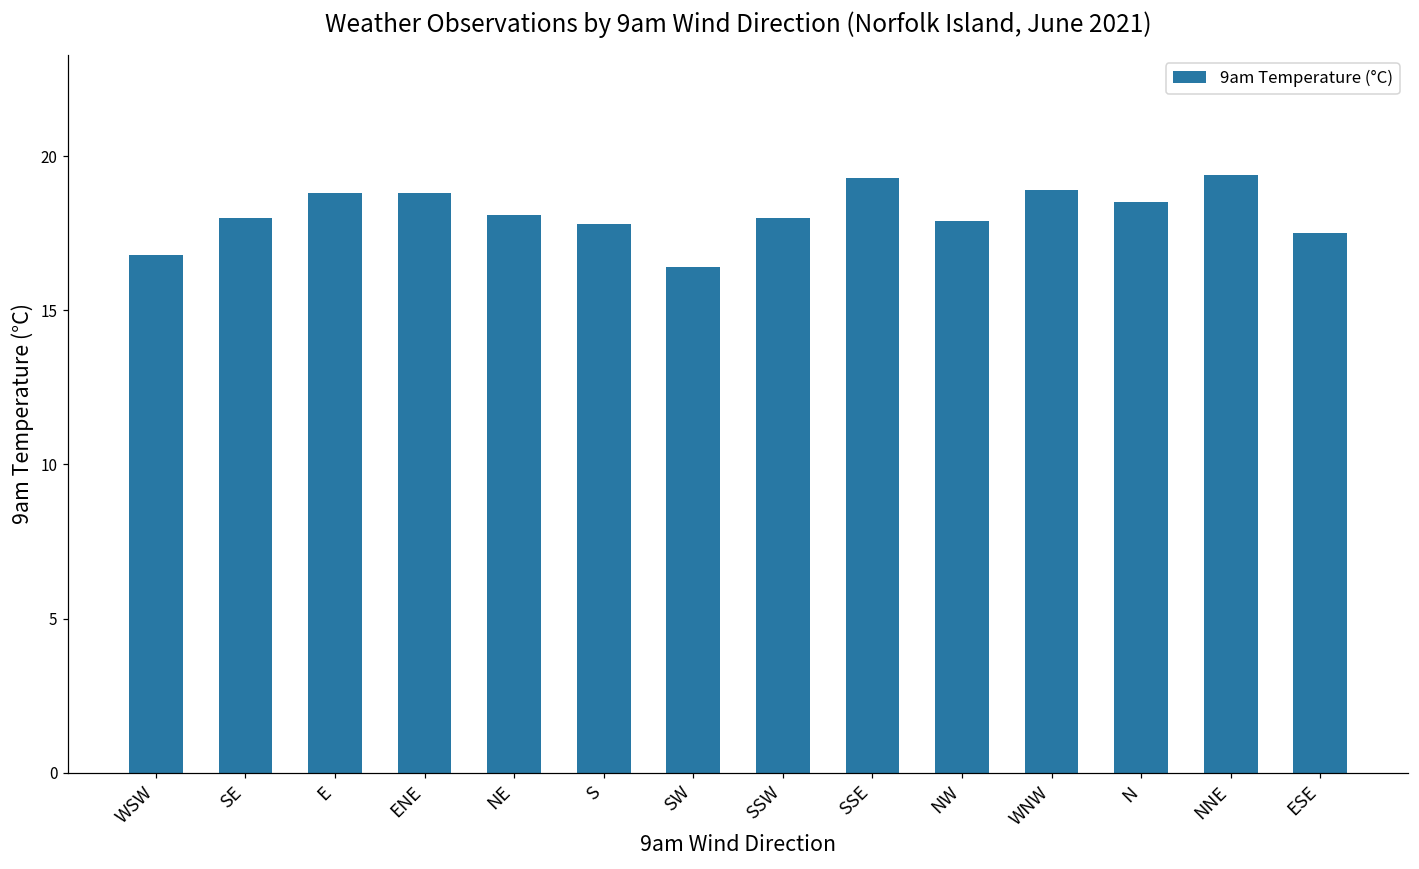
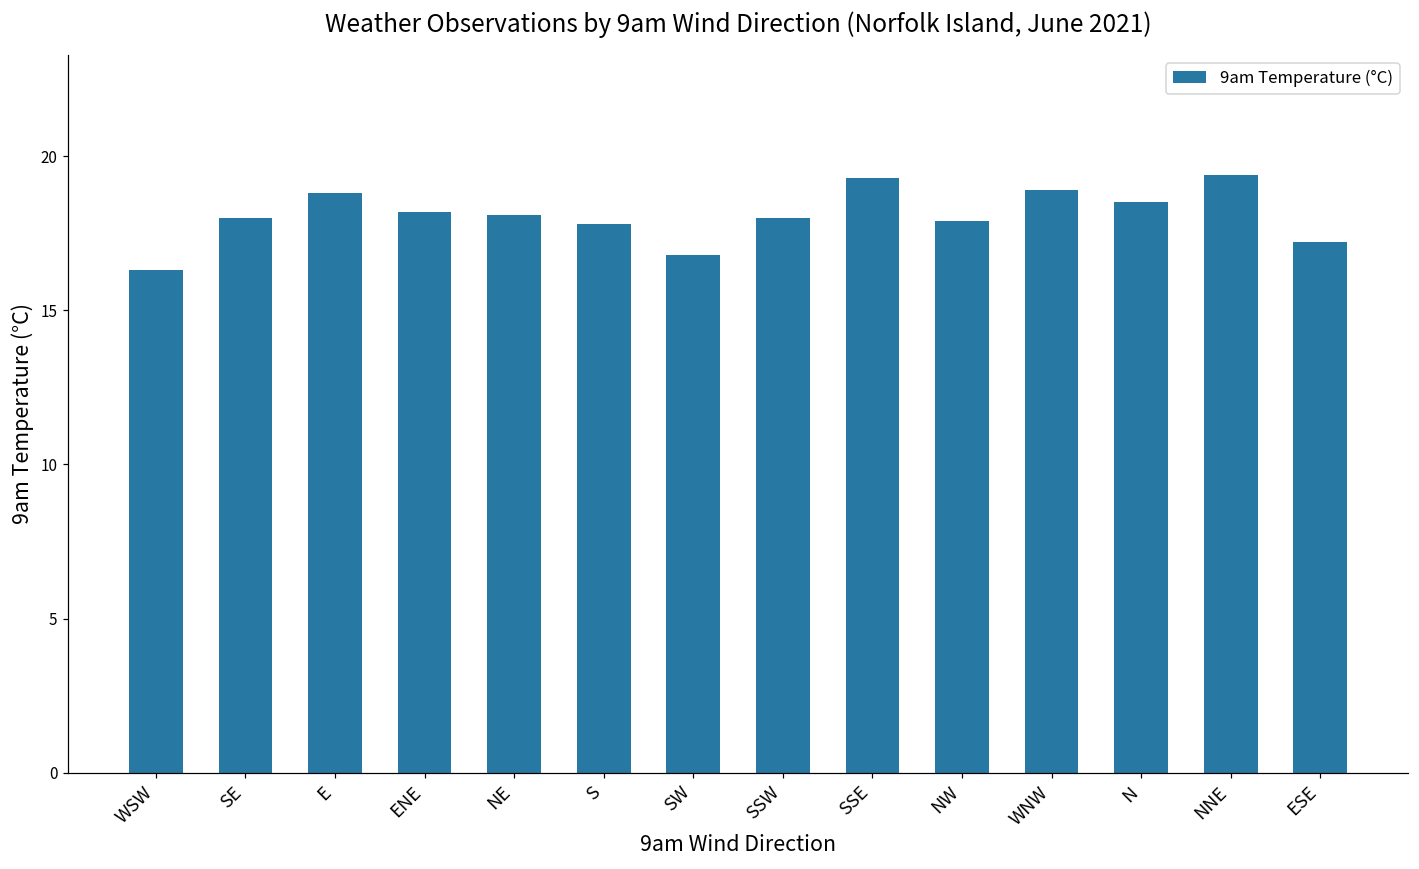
WSW: 16.8 -> 16.3
ENE: 18.8 -> 18.2
SW: 16.4 -> 16.8
ESE: 17.5 -> 17.2
